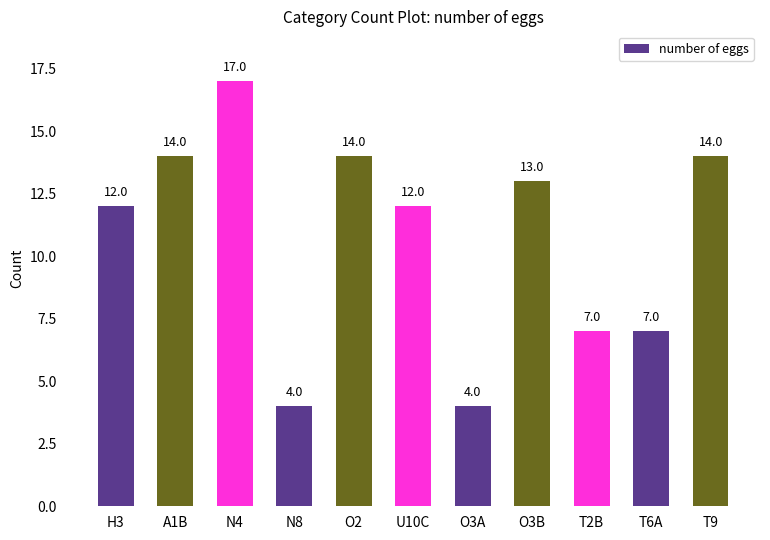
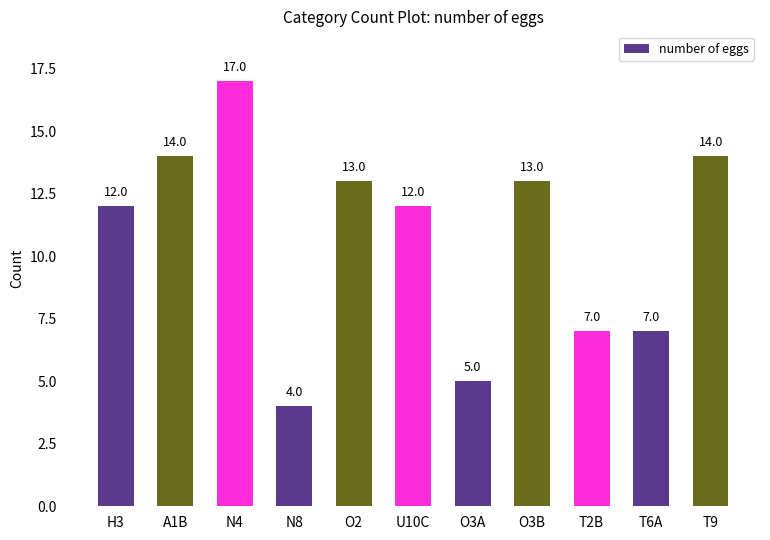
O2: 14.0 -> 13.0
O3A: 4.0 -> 5.0
